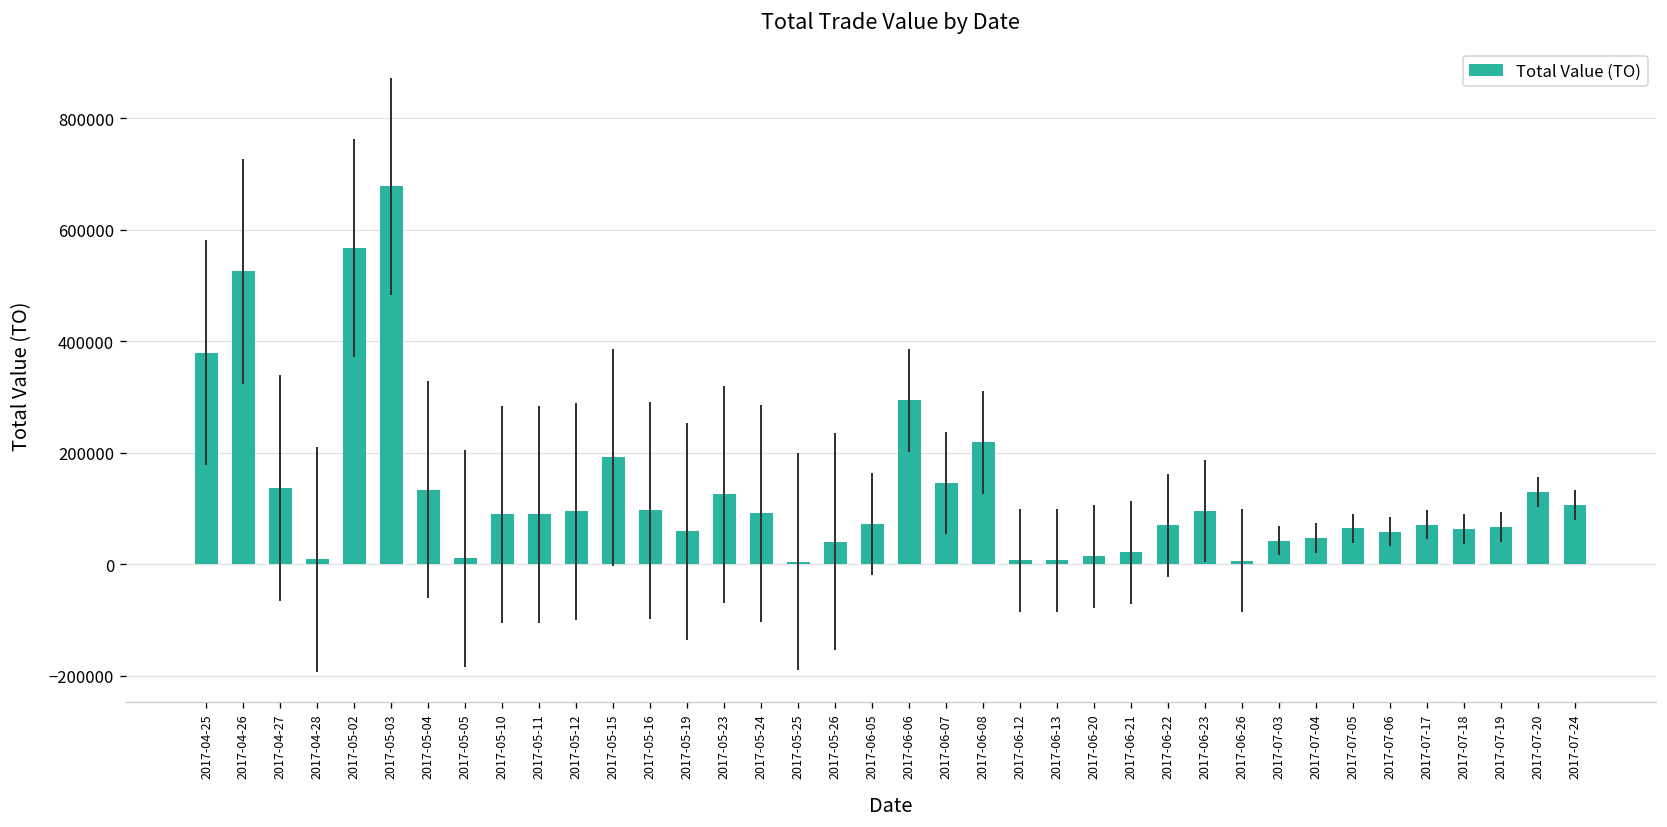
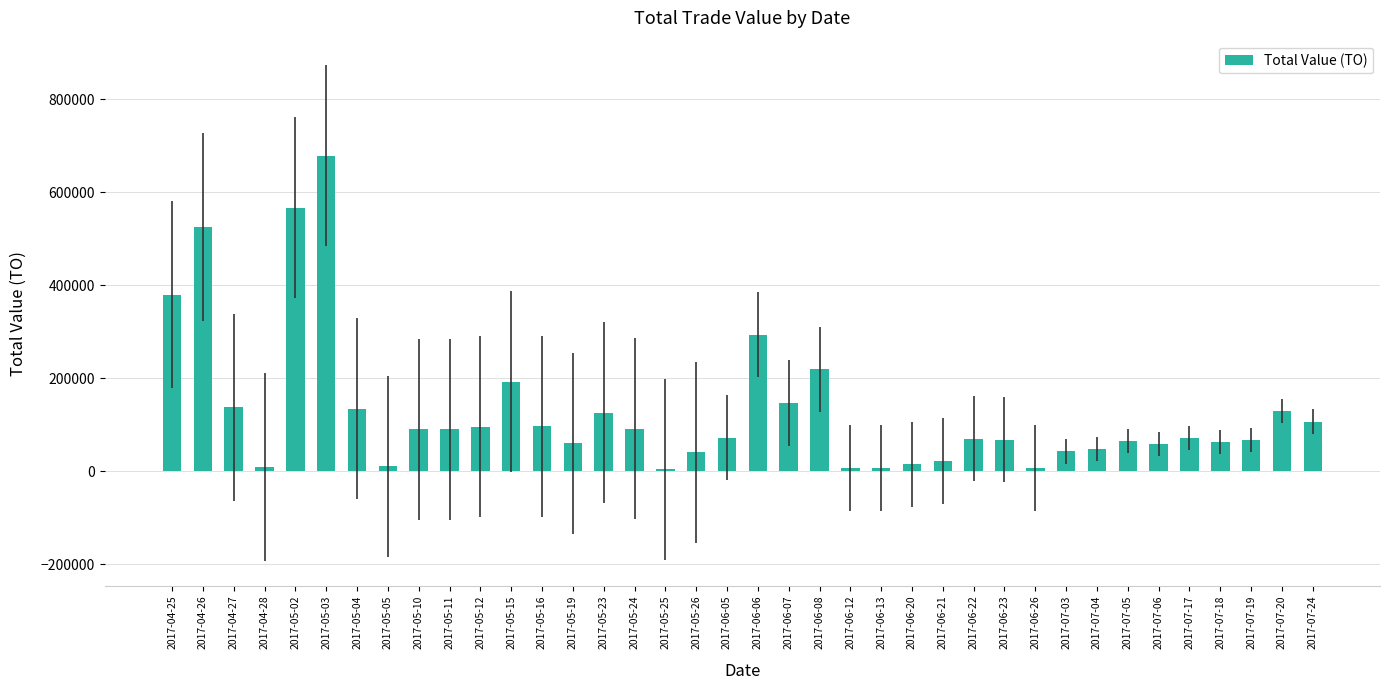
2017-06-23: 100000 -> 70000
